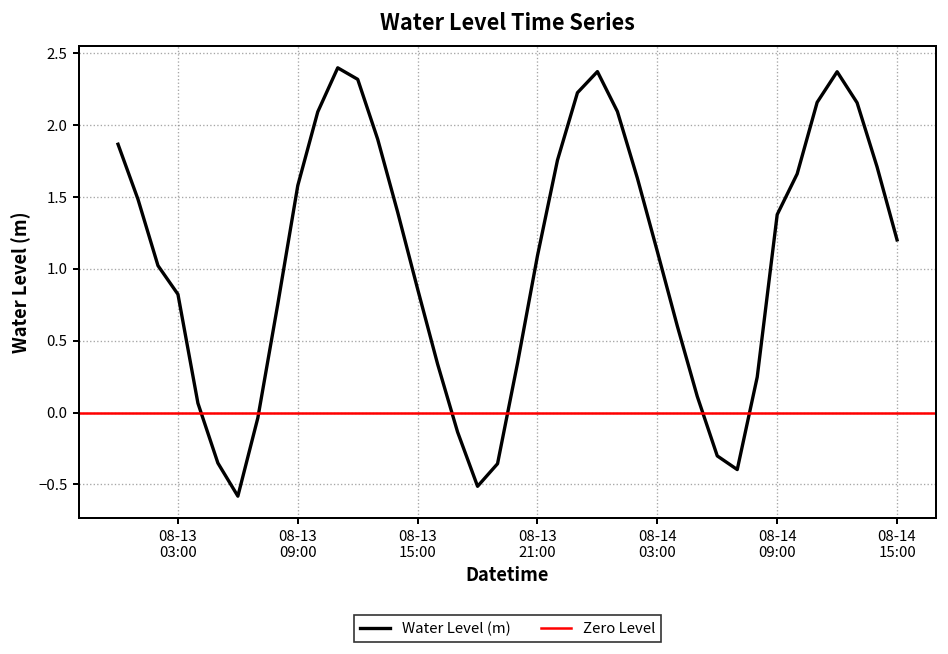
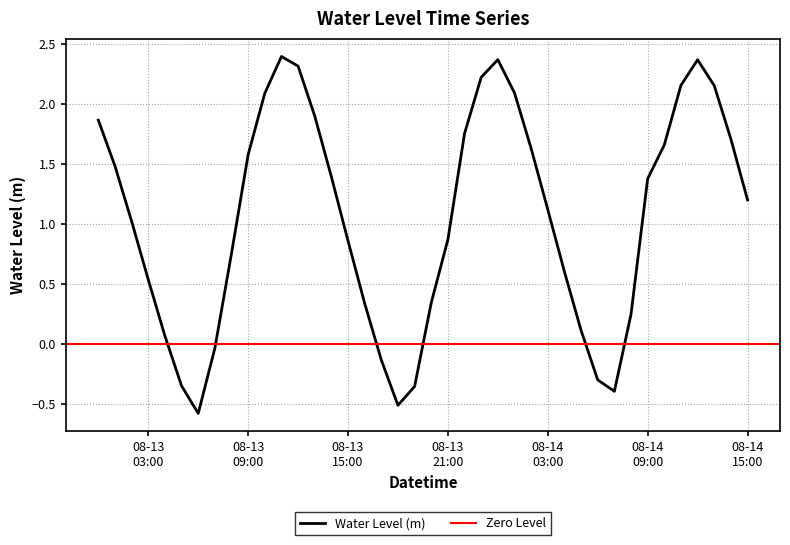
08-13 03:00: 0.82 -> 0.53
08-13 21:00: 1.09 -> 0.87
